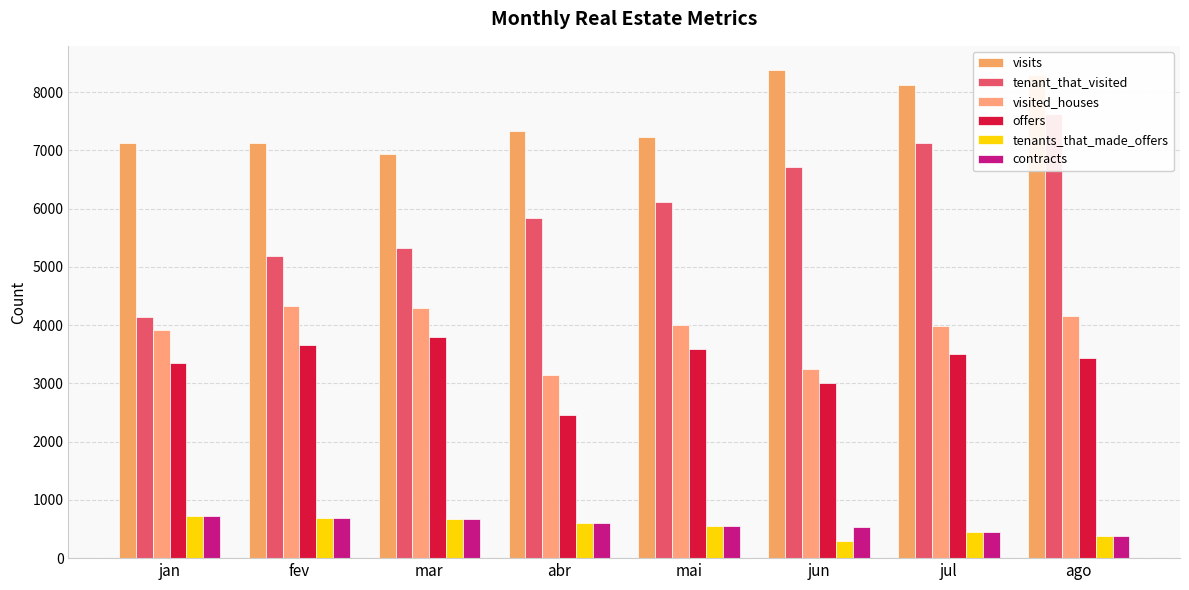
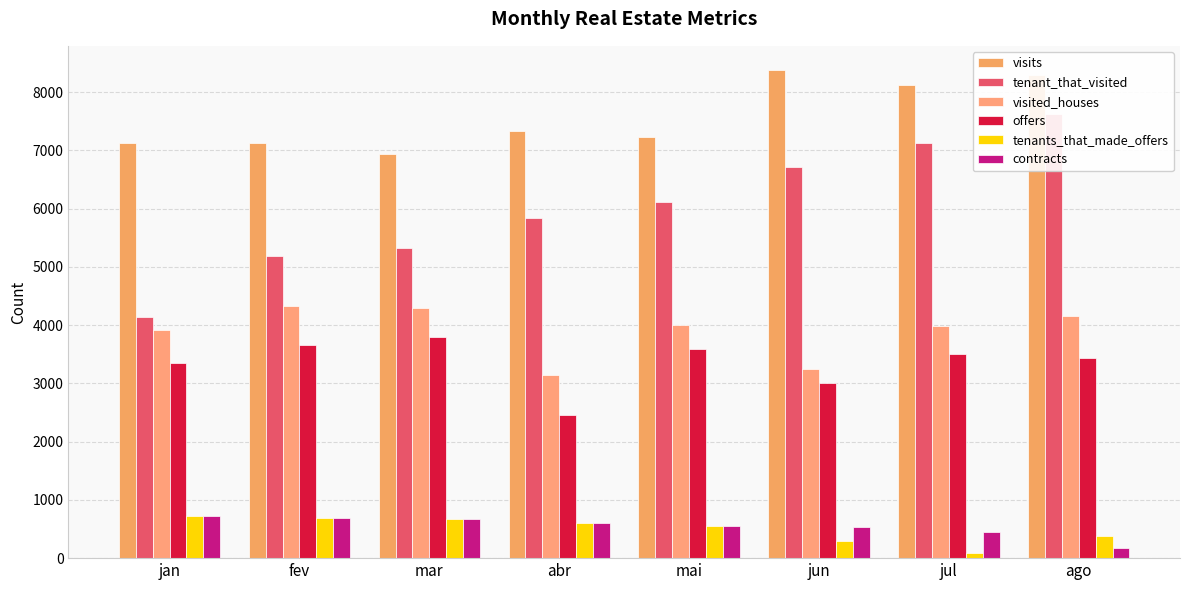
tenants_that_made_offers, jul: 400 -> 100
contracts, ago: 400 -> 200
